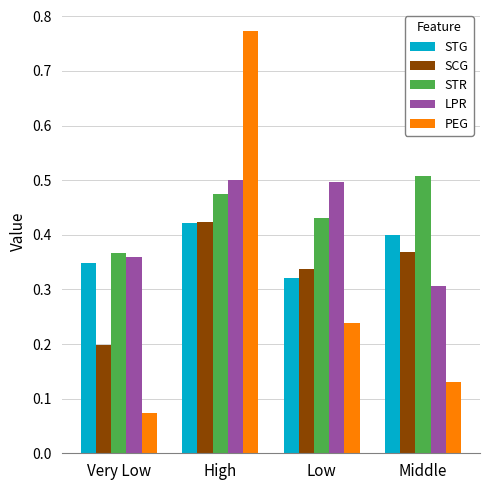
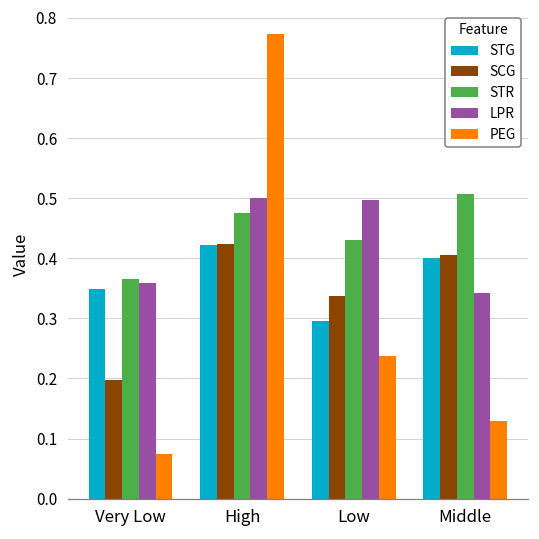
STG, Low: 0.32 -> 0.30
SCG, Middle: 0.37 -> 0.41
LPR, Middle: 0.31 -> 0.34
